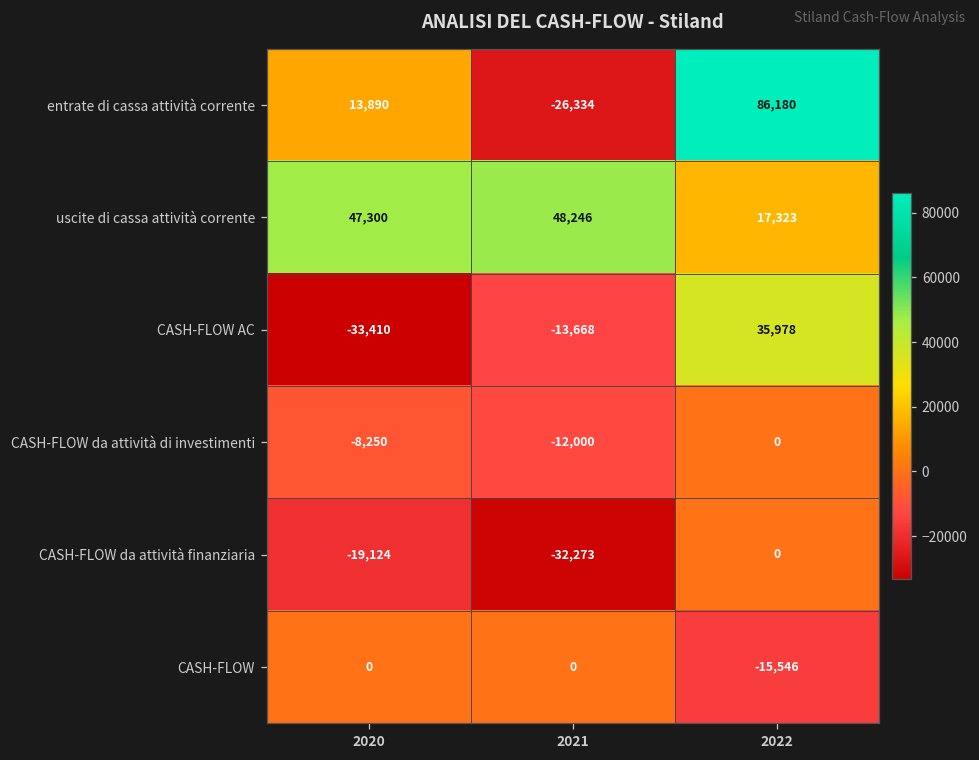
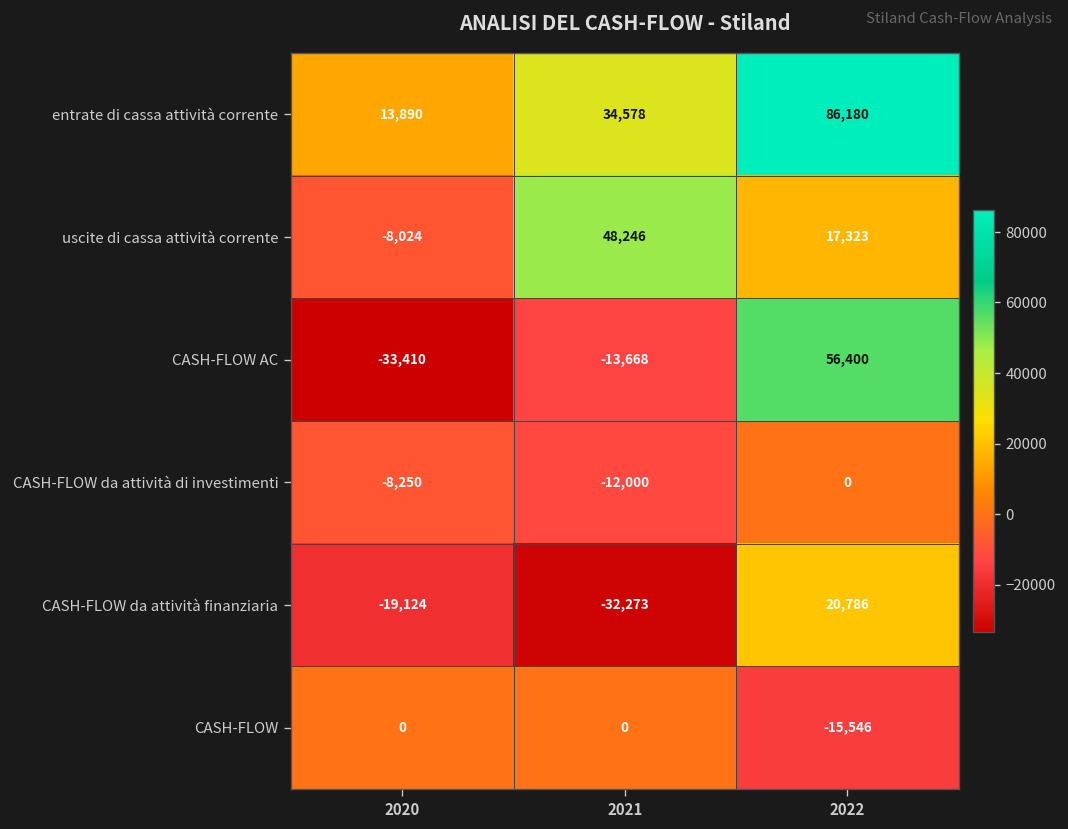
entrate di cassa attività corrente, 2021: -26,334 -> 34,578
uscite di cassa attività corrente, 2020: 47,300 -> -8,024
CASH-FLOW AC, 2022: 35,978 -> 56,400
CASH-FLOW da attività finanziaria, 2022: 0 -> 20,786
